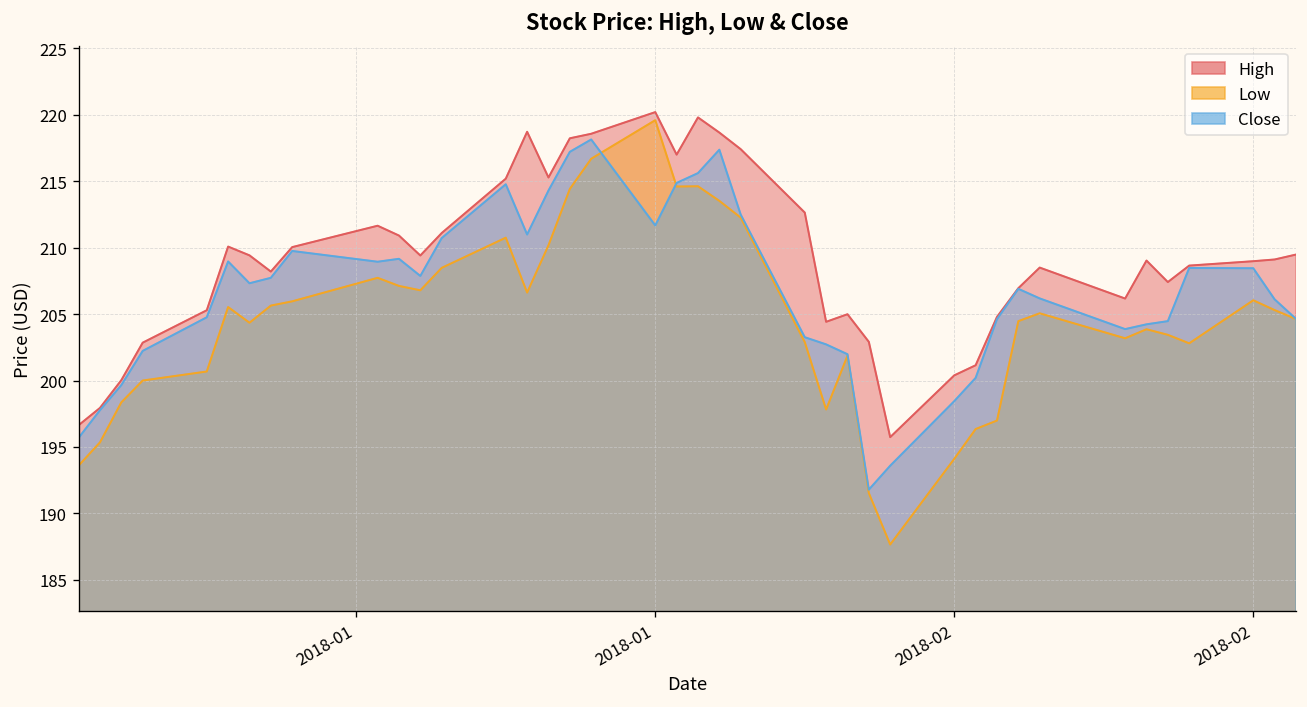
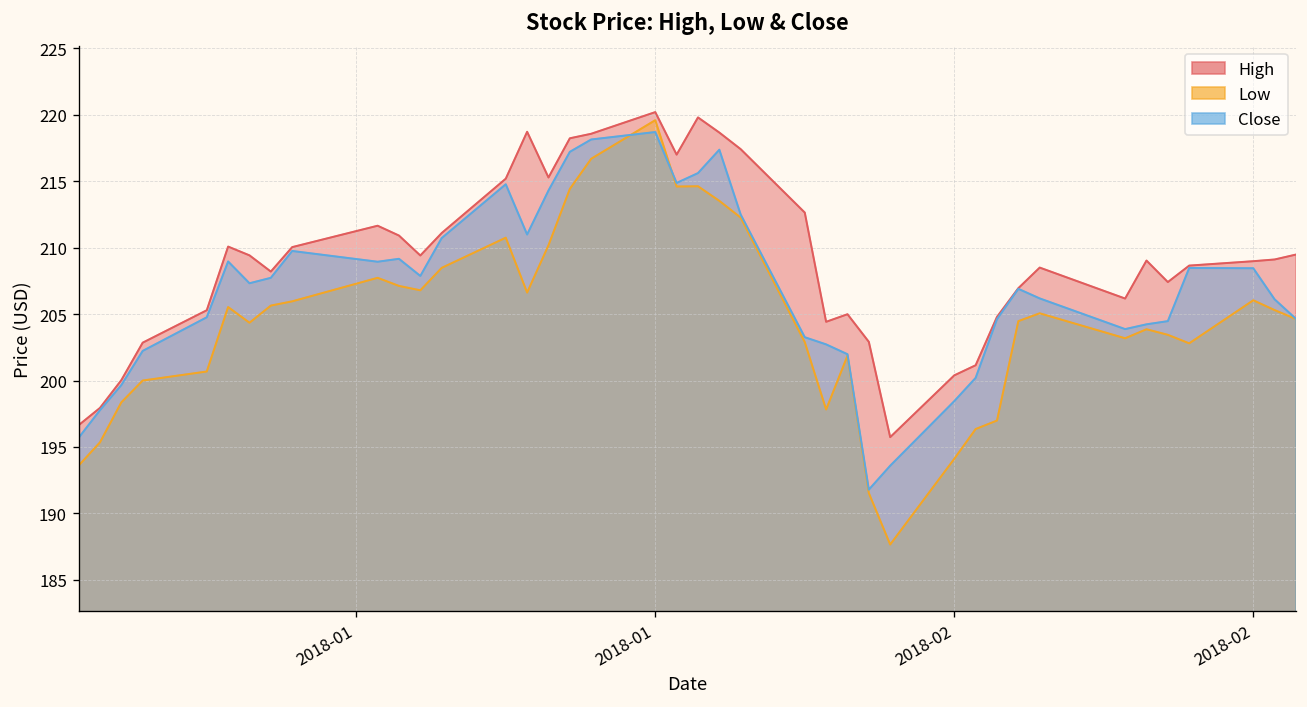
Close, 2018-01: 211.7 -> 218.7
